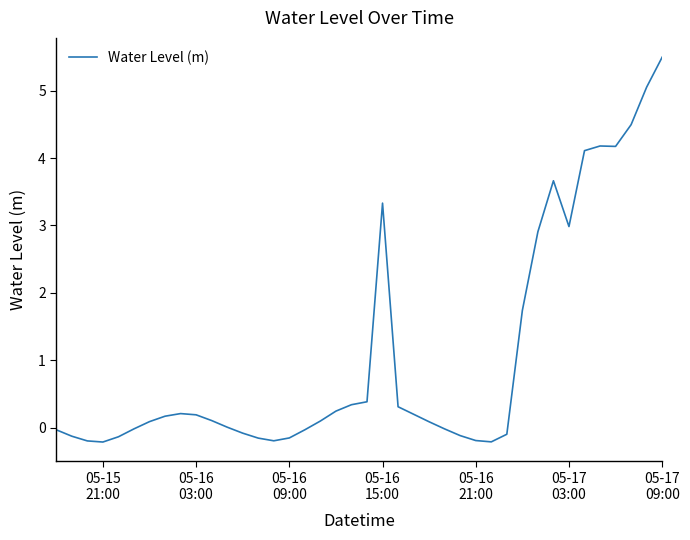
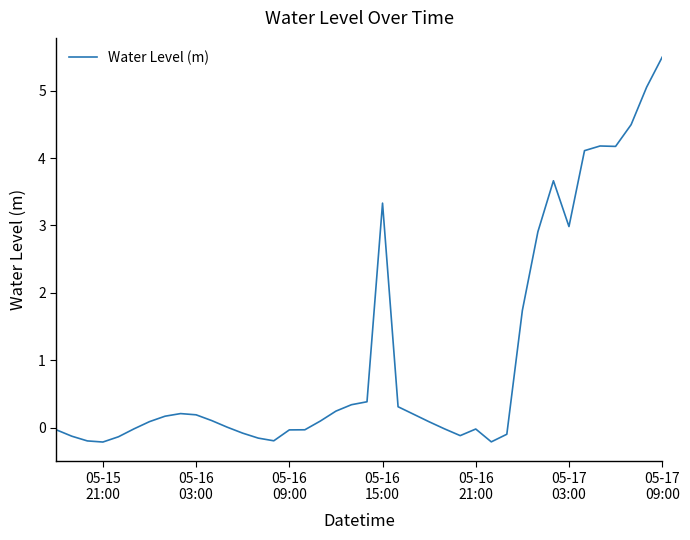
05-16 09:00: -0.2 -> 0.0
05-16 21:00: -0.2 -> 0.0
